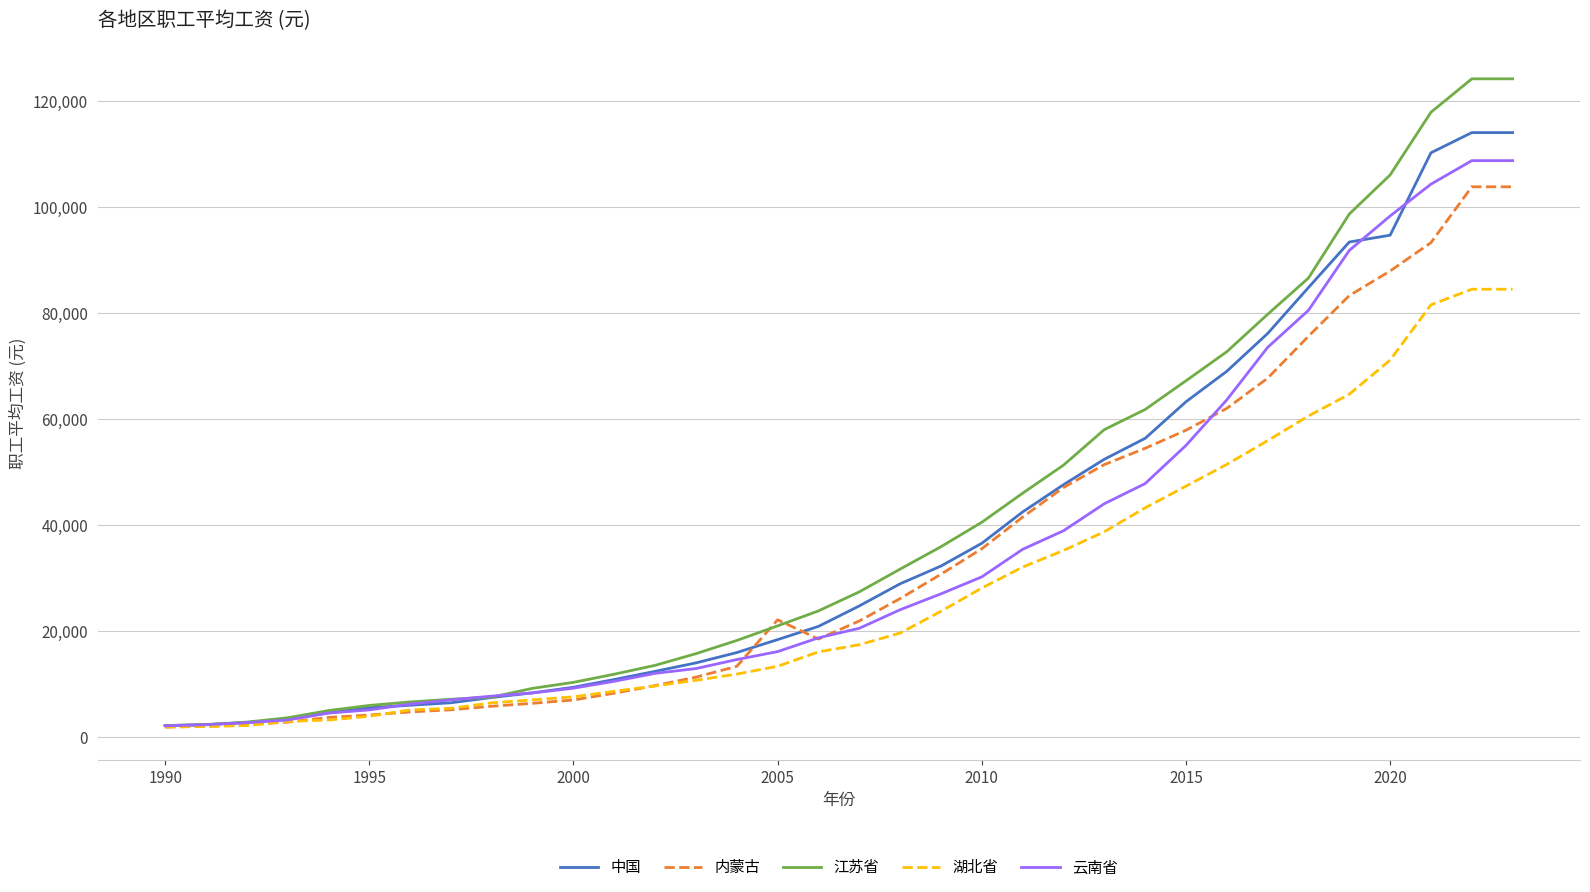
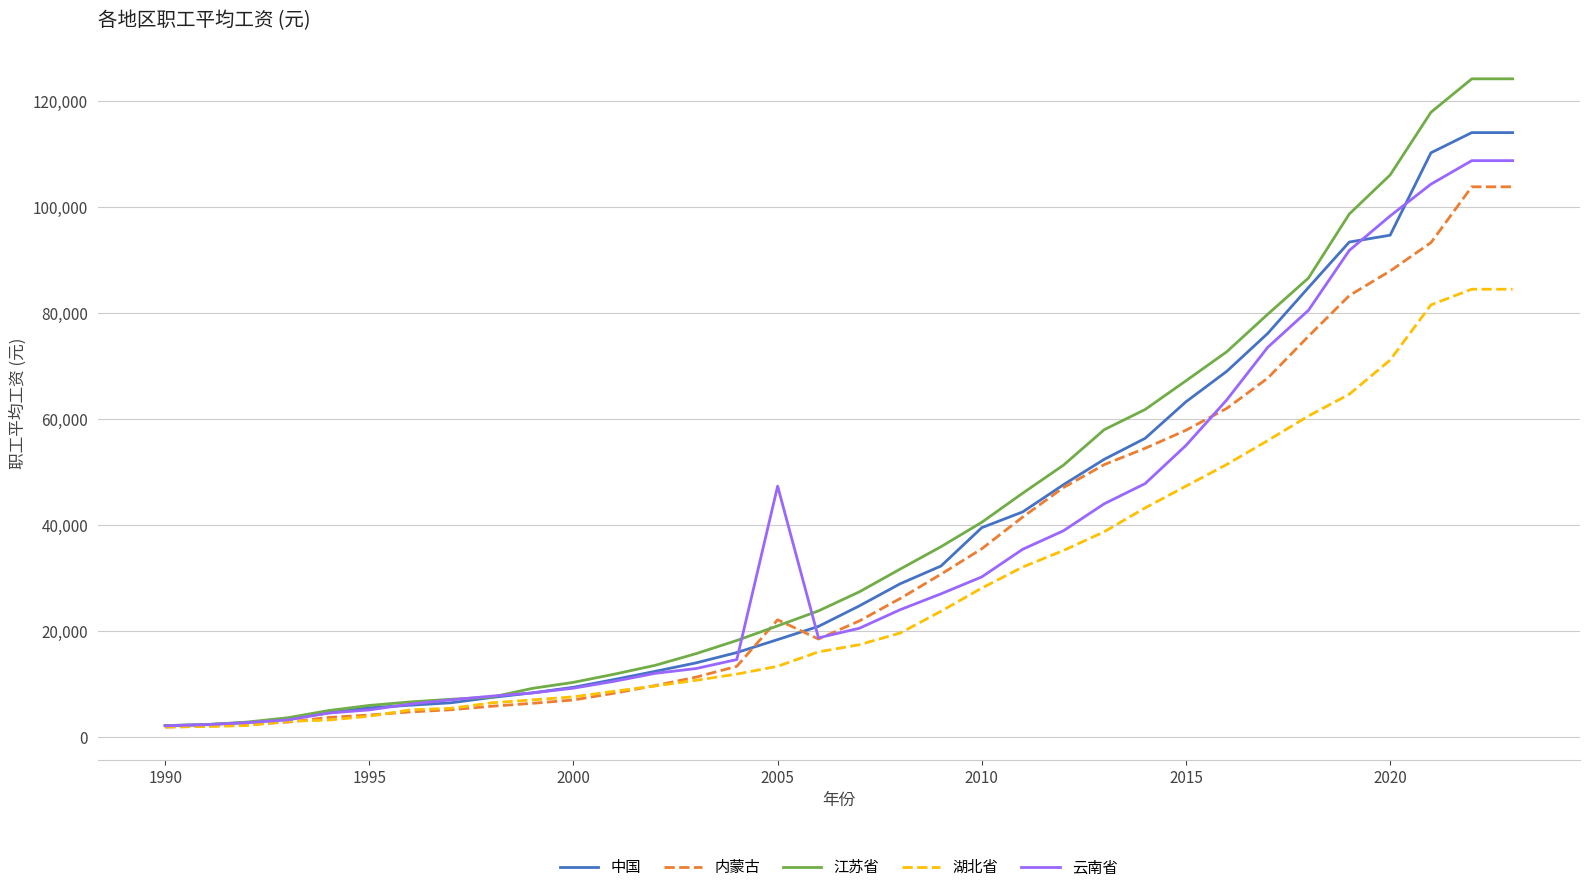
云南省, 2005: 16,000 -> 47,000
中国, 2010: 37,000 -> 39,000
